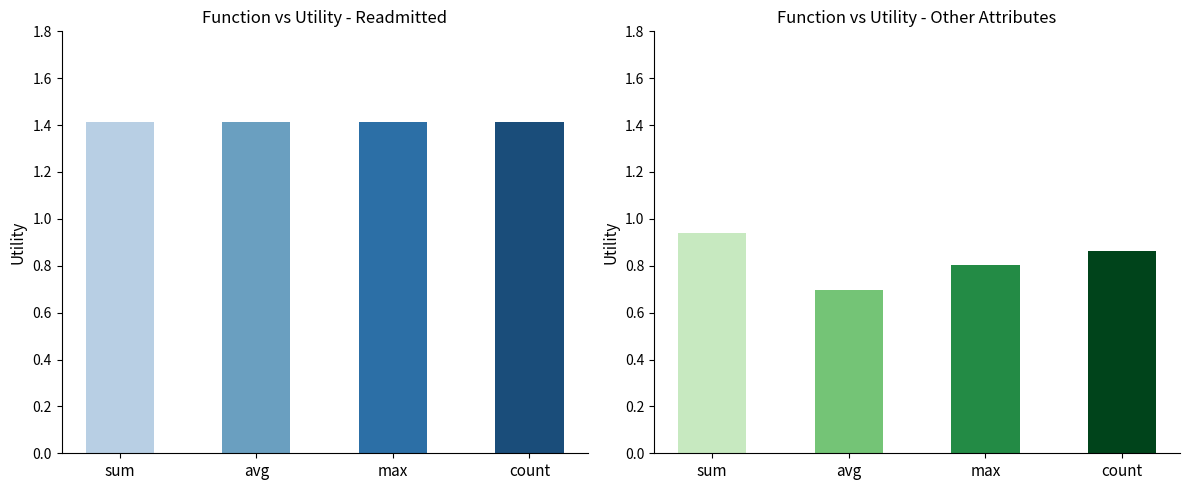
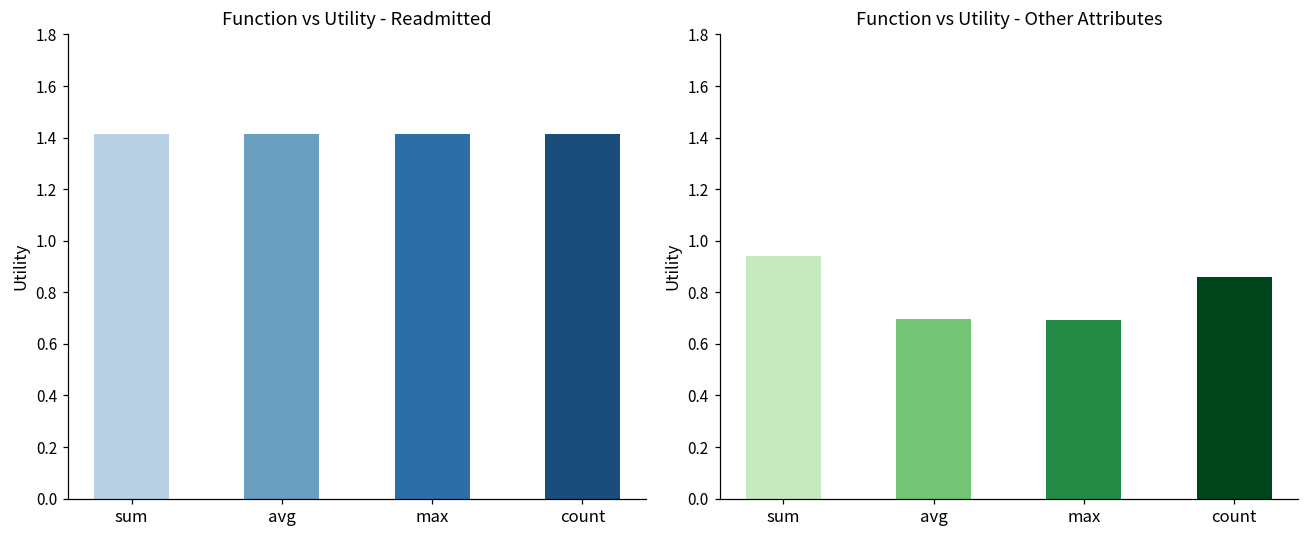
Function vs Utility - Other Attributes, max: 0.80 -> 0.69
